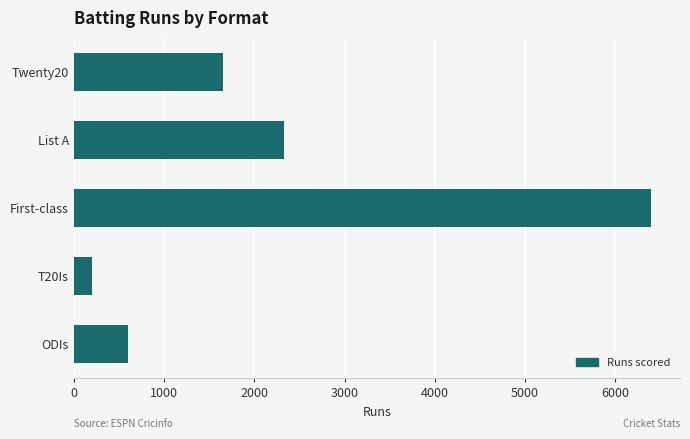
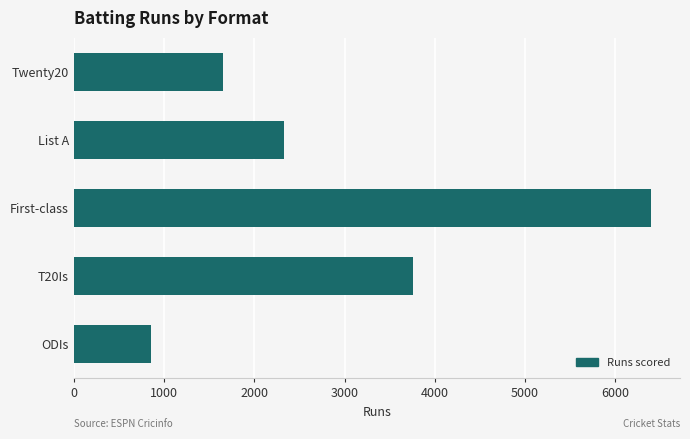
T20Is: 200 -> 3800
ODIs: 600 -> 900
